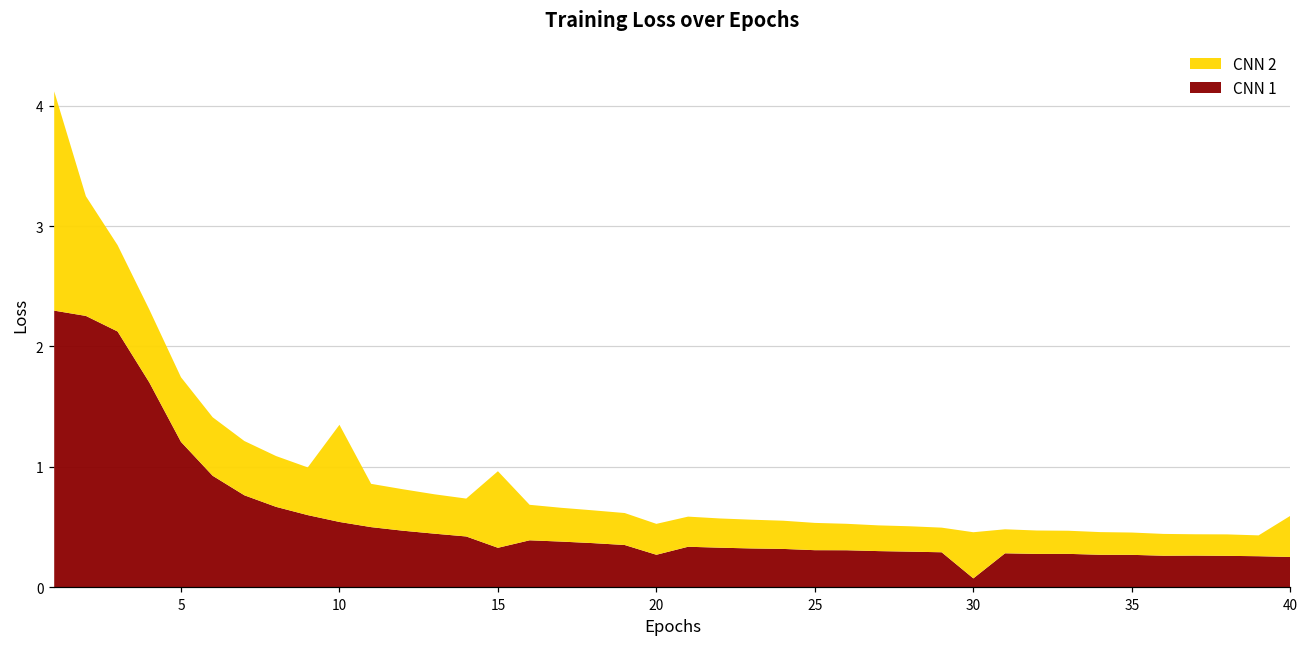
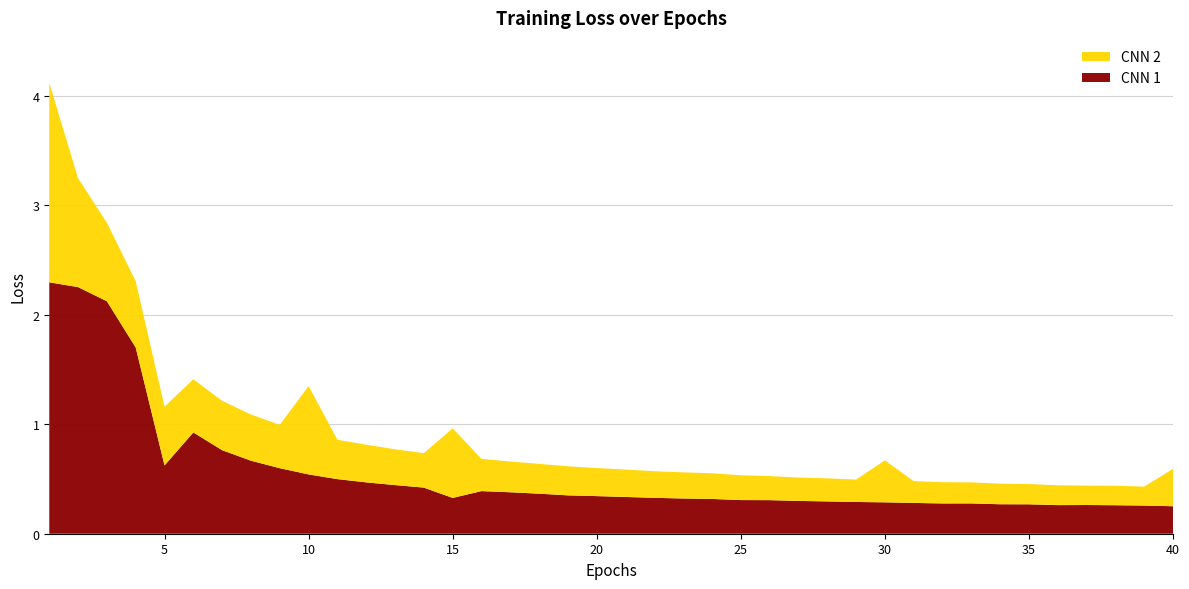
CNN 1, 5: 1.21 -> 0.62
CNN 1, 20: 0.27 -> 0.34
CNN 1, 30: 0.07 -> 0.29
